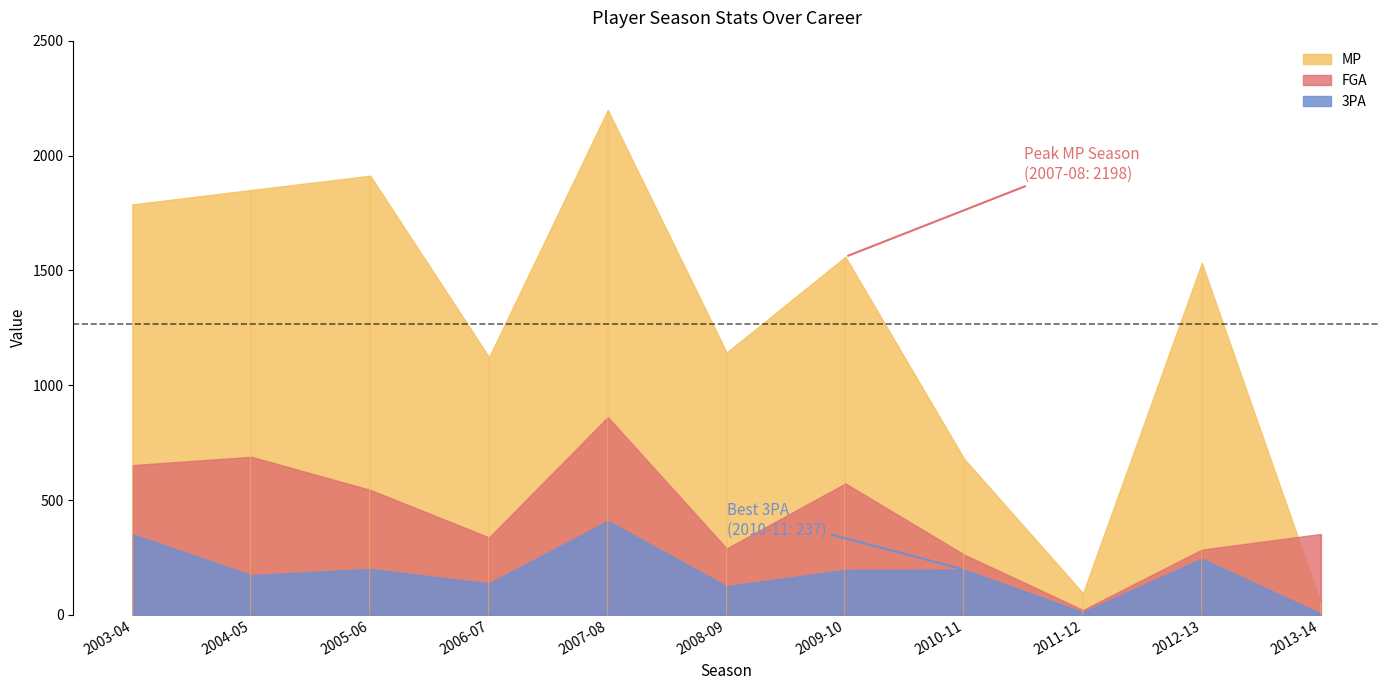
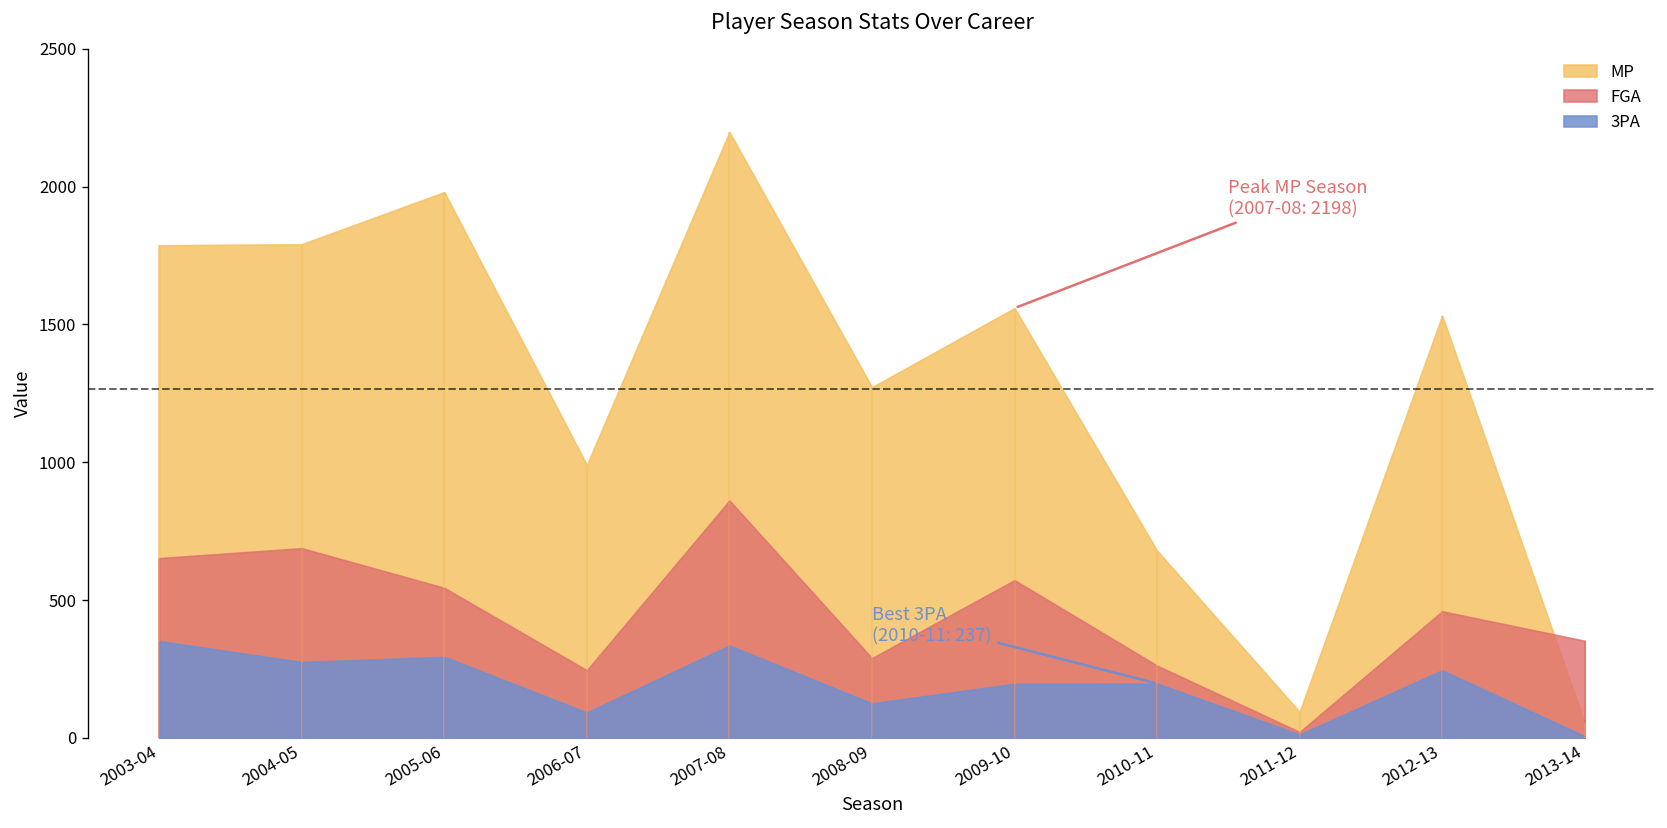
MP, 2004-05: 1850 -> 1790
3PA, 2004-05: 170 -> 280
MP, 2005-06: 1910 -> 1980
3PA, 2005-06: 200 -> 290
MP, 2006-07: 1120 -> 990
FGA, 2006-07: 340 -> 250
3PA, 2006-07: 140 -> 90
3PA, 2007-08: 410 -> 340
MP, 2008-09: 1140 -> 1270
FGA, 2012-13: 280 -> 460
